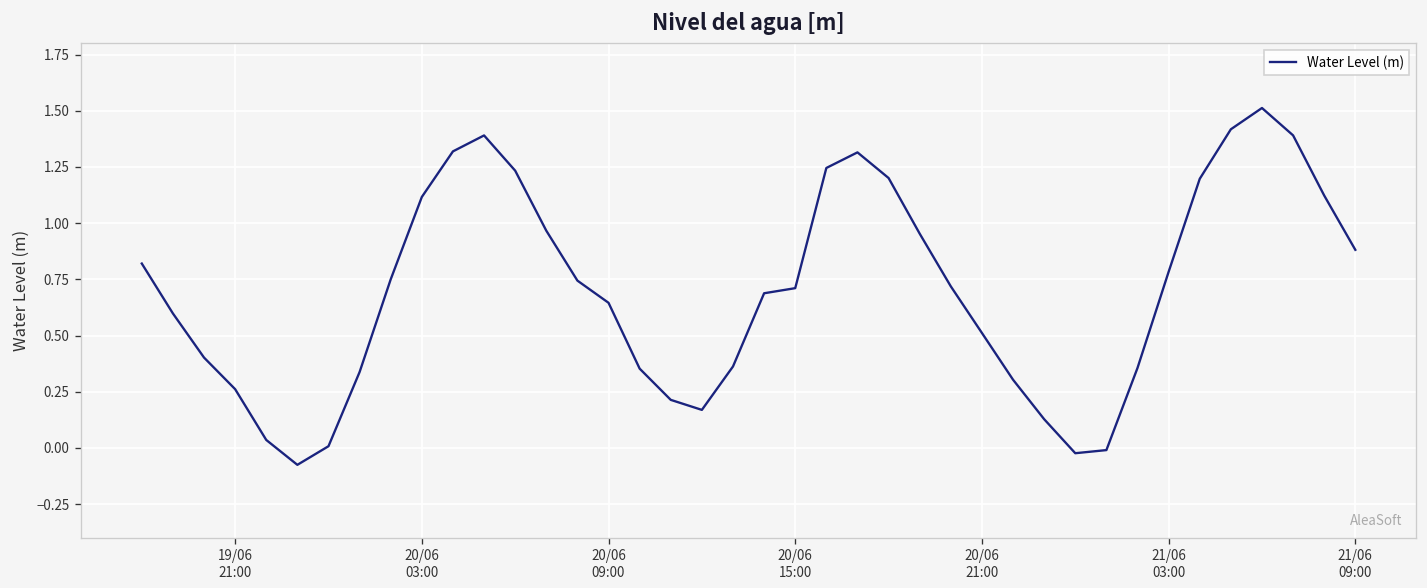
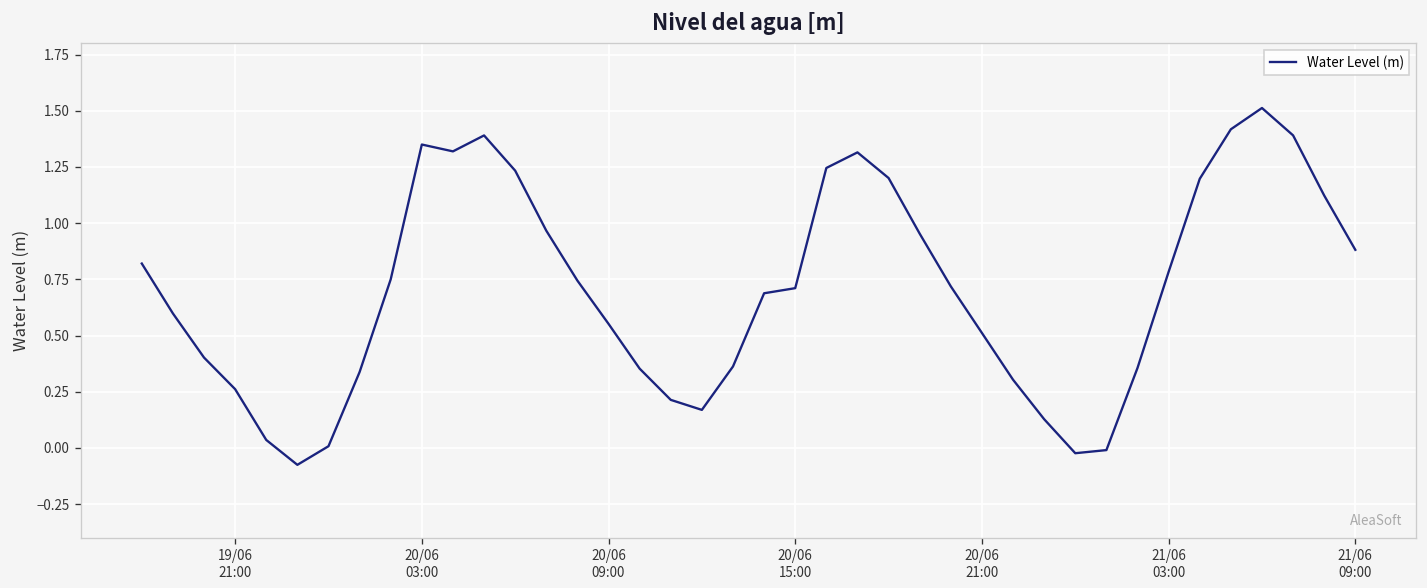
20/06 03:00: 1.12 -> 1.35
20/06 09:00: 0.65 -> 0.55
